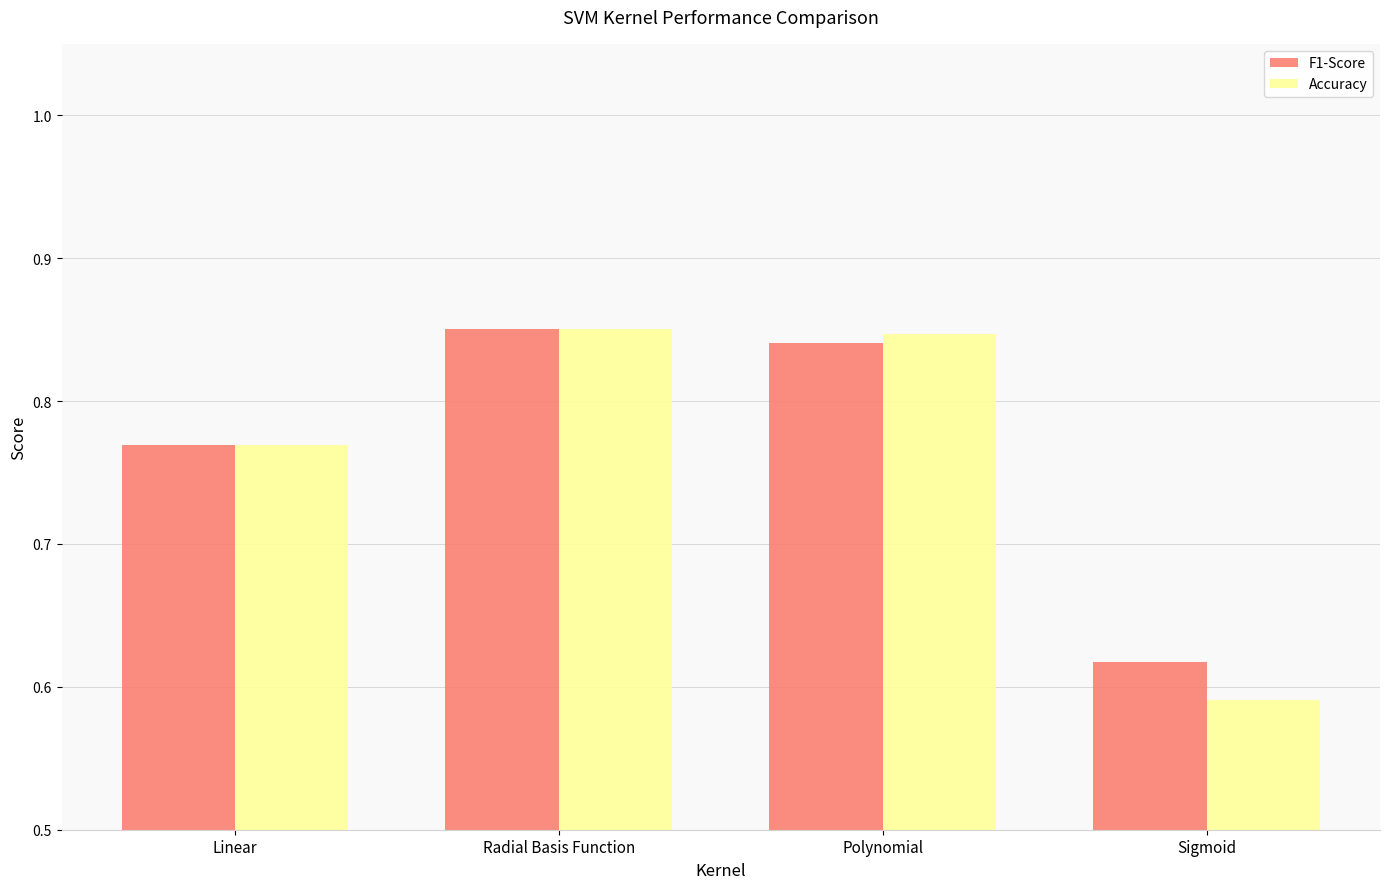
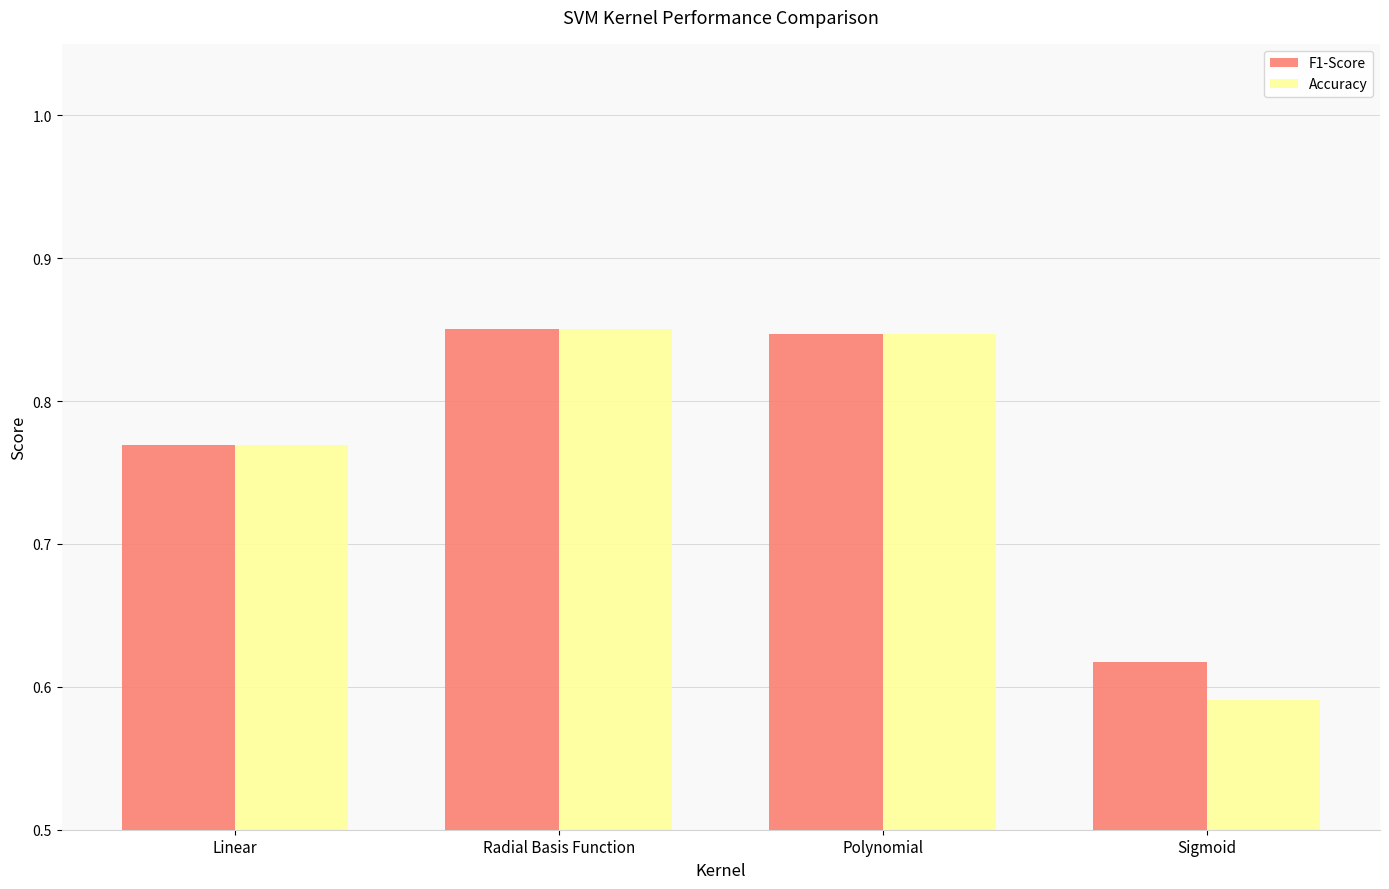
F1-Score, Polynomial: 0.841 -> 0.847
